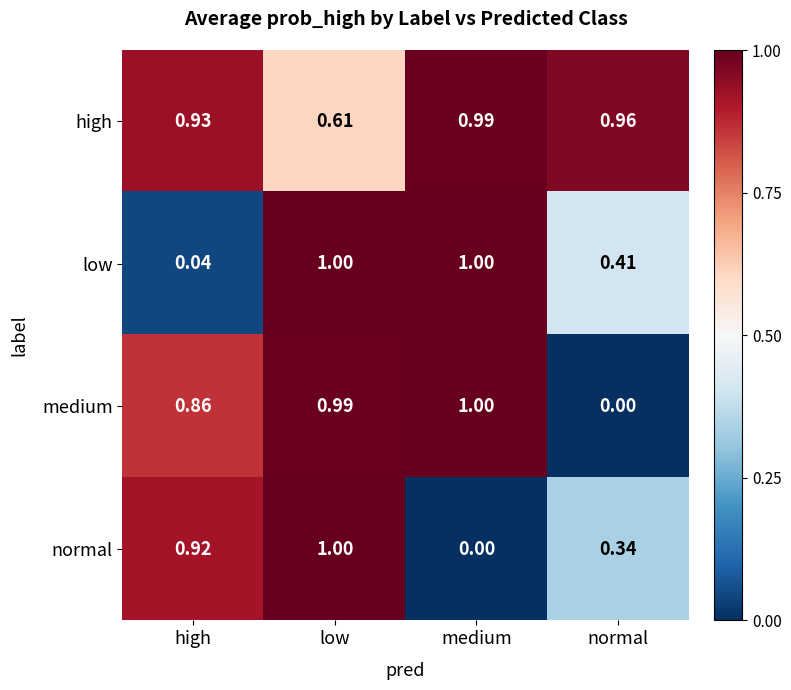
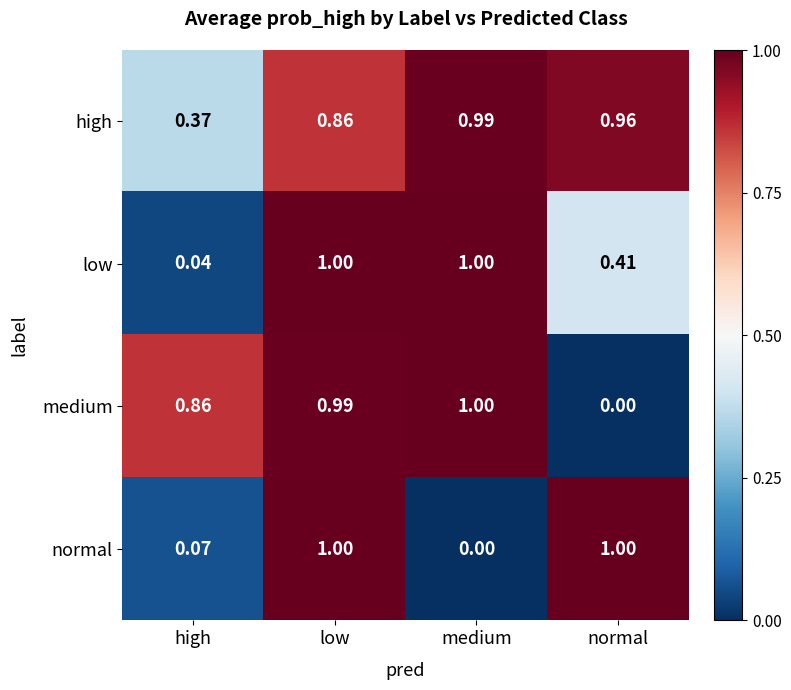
high, high: 0.93 -> 0.37
high, low: 0.61 -> 0.86
normal, high: 0.92 -> 0.07
normal, normal: 0.34 -> 1.00
